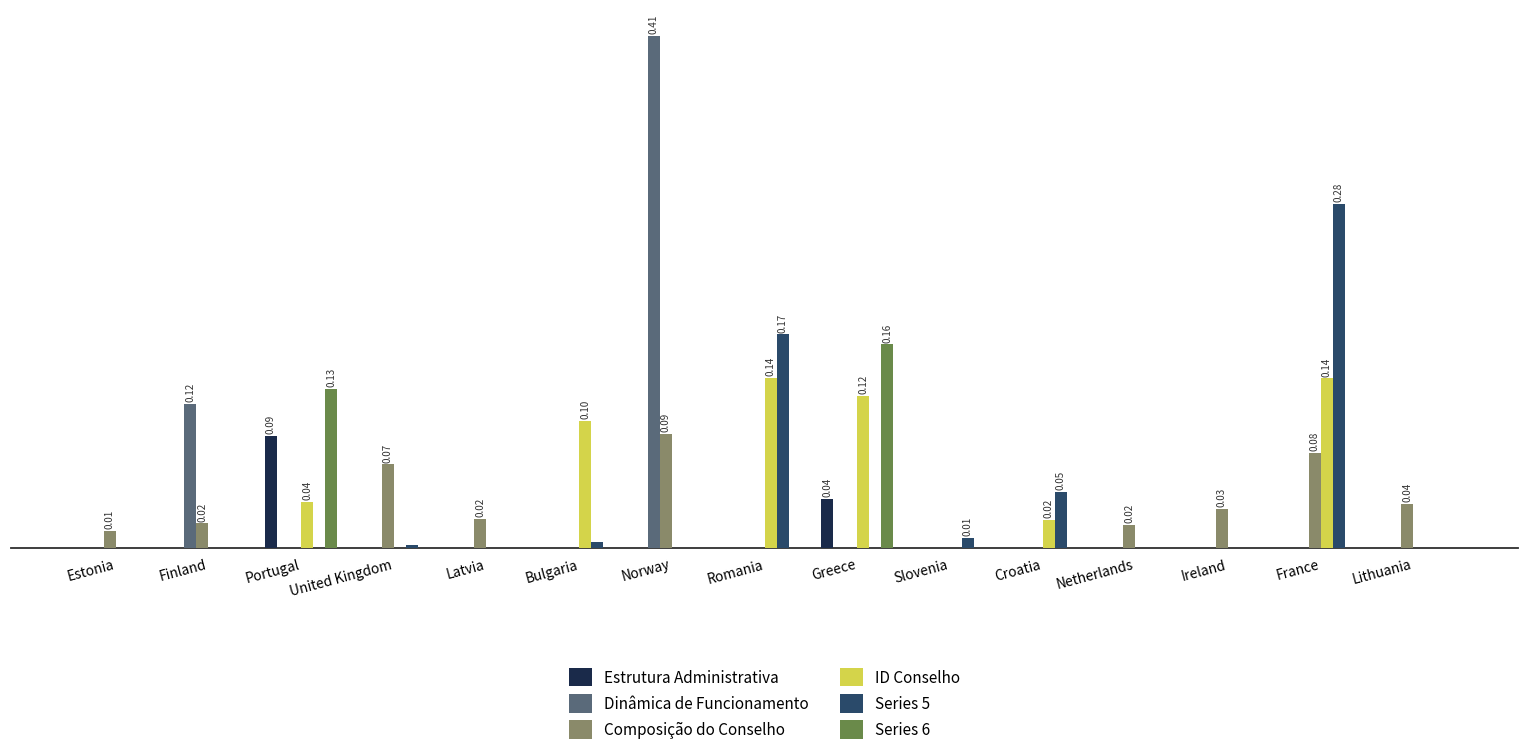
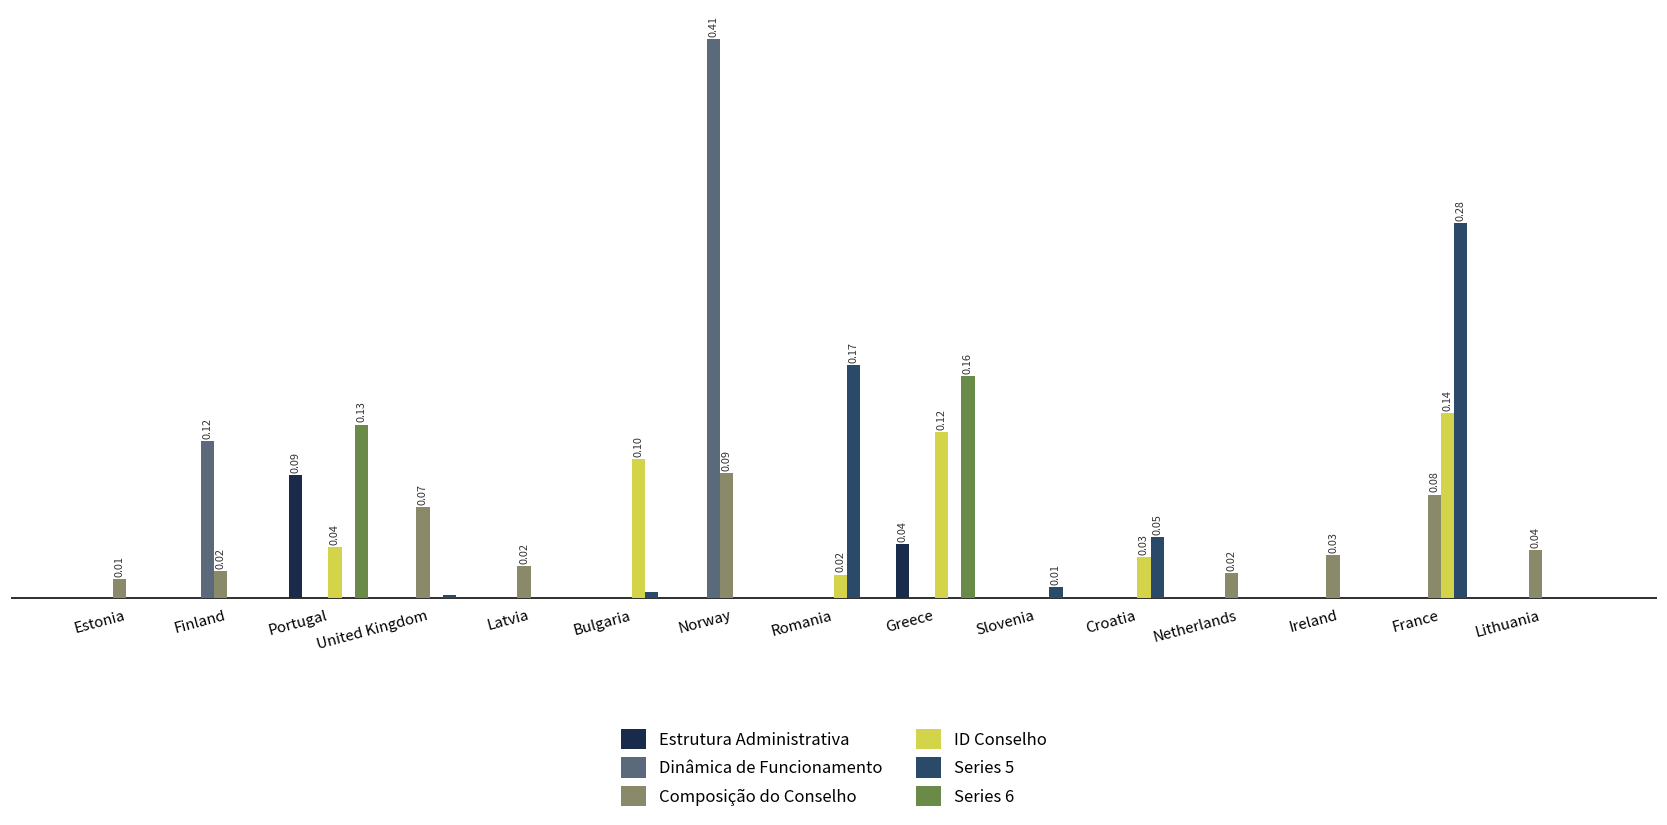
ID Conselho, Romania: 0.14 -> 0.02
ID Conselho, Croatia: 0.02 -> 0.03
